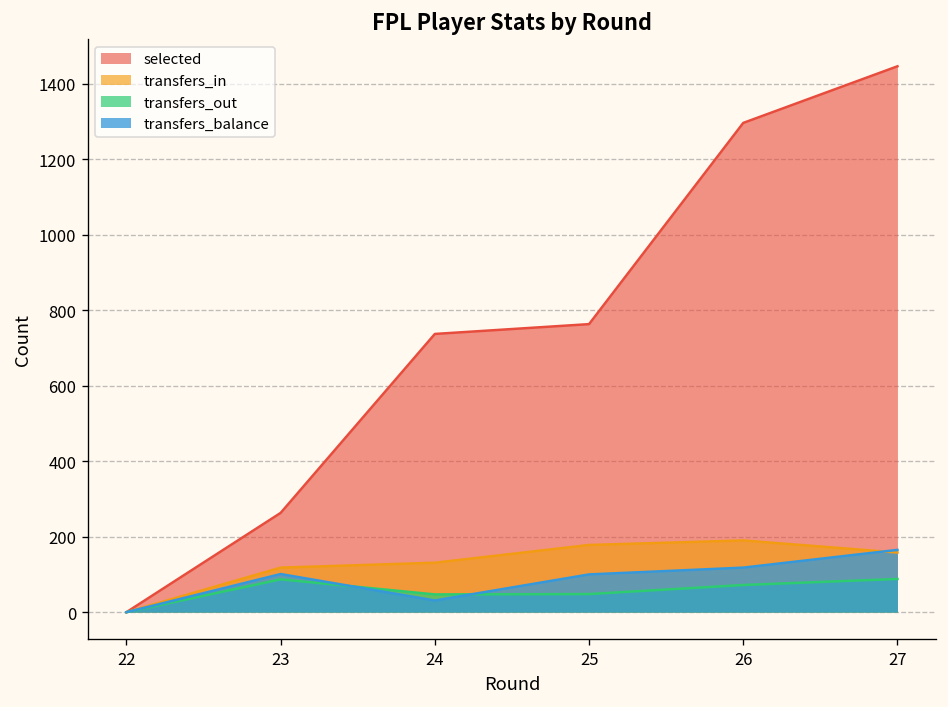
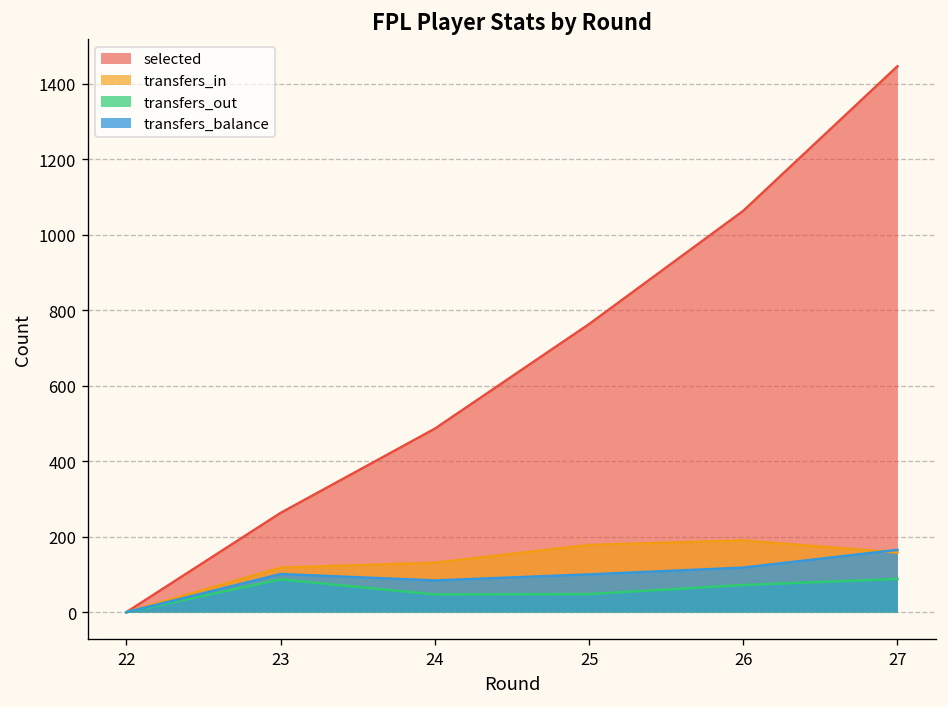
selected, 24: 740 -> 490
transfers_balance, 24: 30 -> 80
selected, 26: 1300 -> 1060
